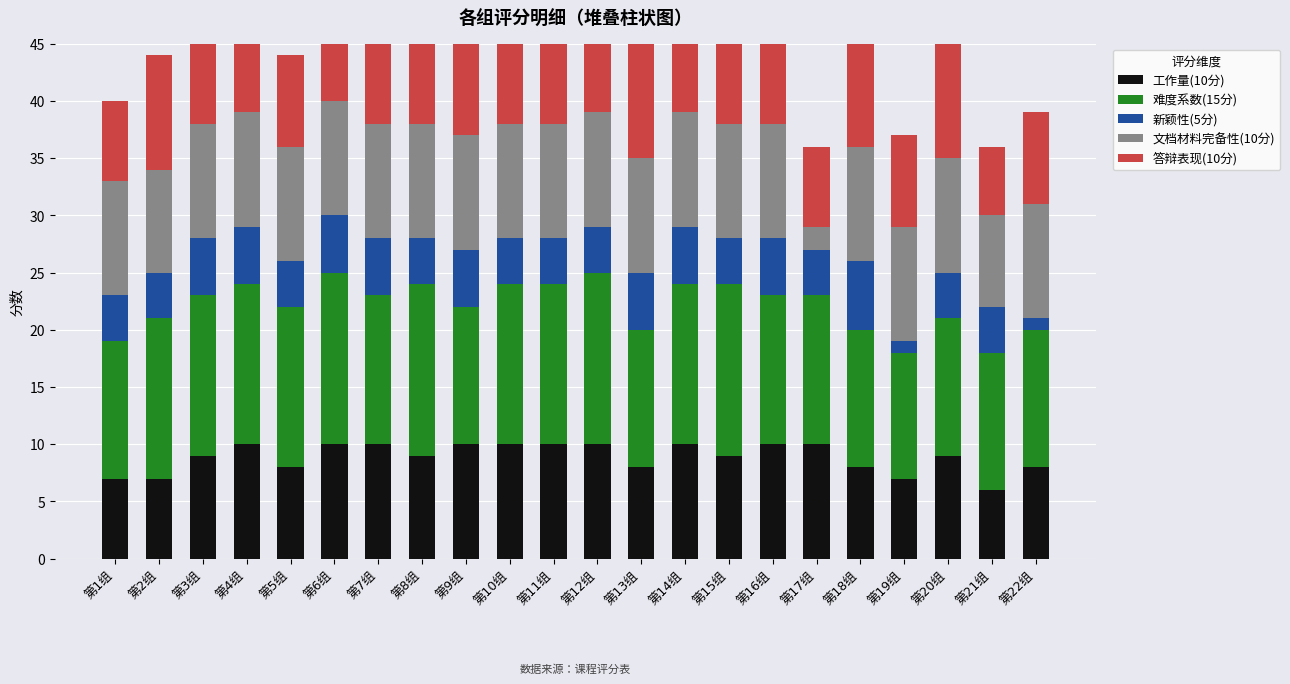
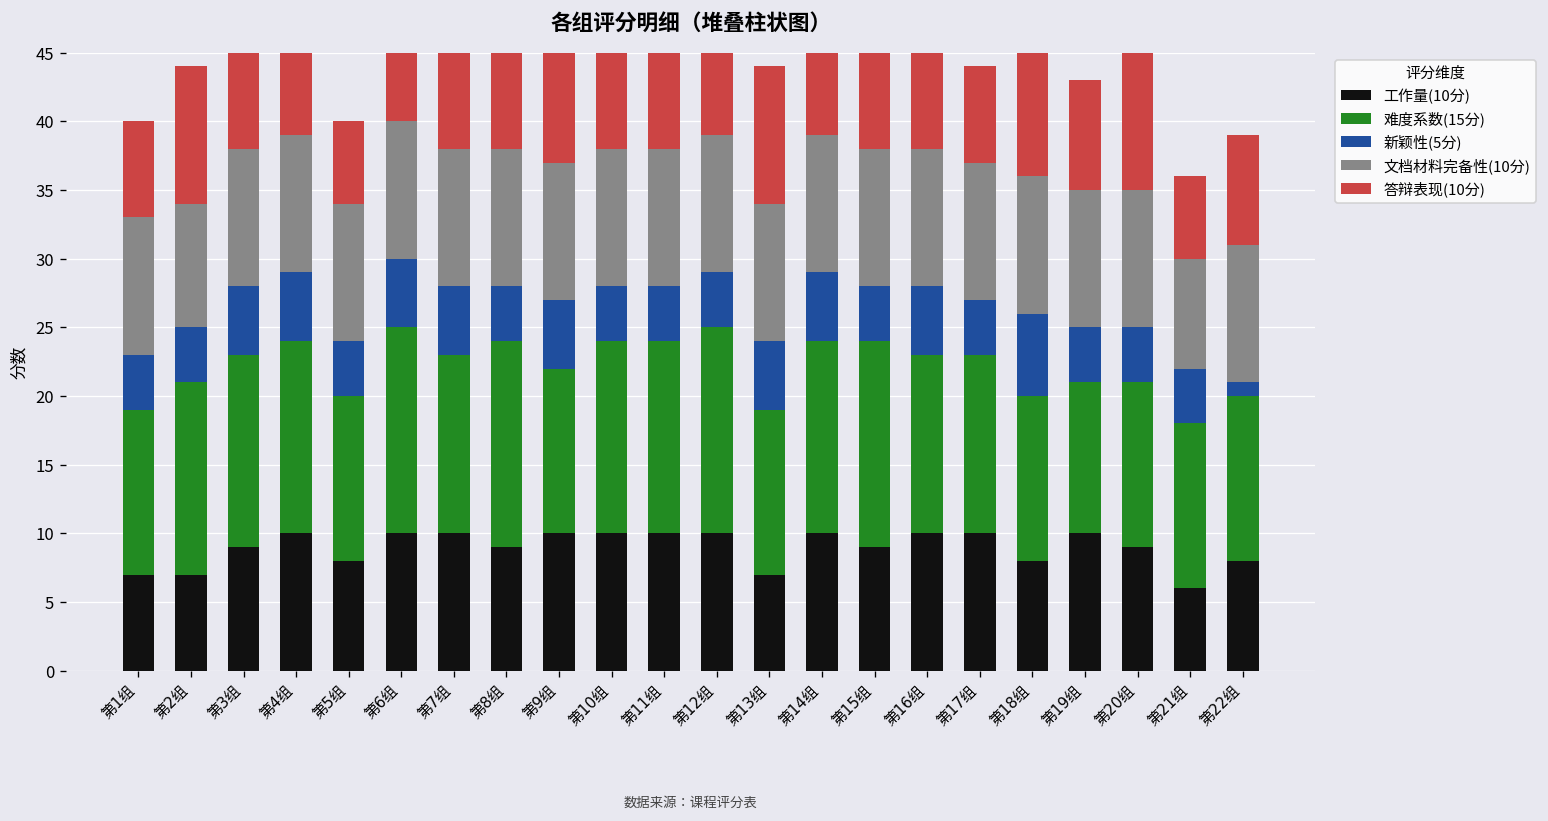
难度系数(15分), 第5组: 14 -> 12
答辩表现(10分), 第5组: 8 -> 6
工作量(10分), 第13组: 8 -> 7
文档材料完备性(10分), 第17组: 2 -> 10
工作量(10分), 第19组: 7 -> 10
新颖性(5分), 第19组: 1 -> 4
